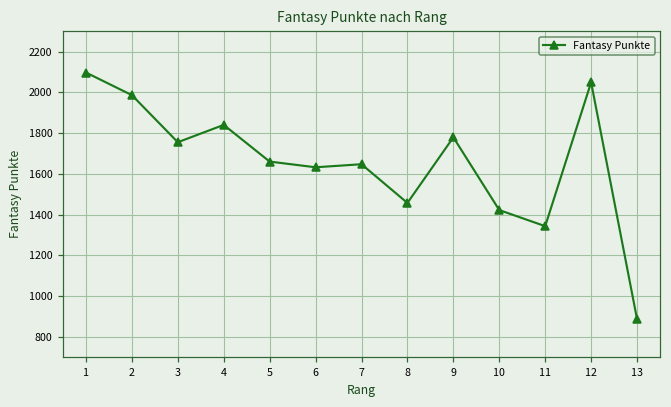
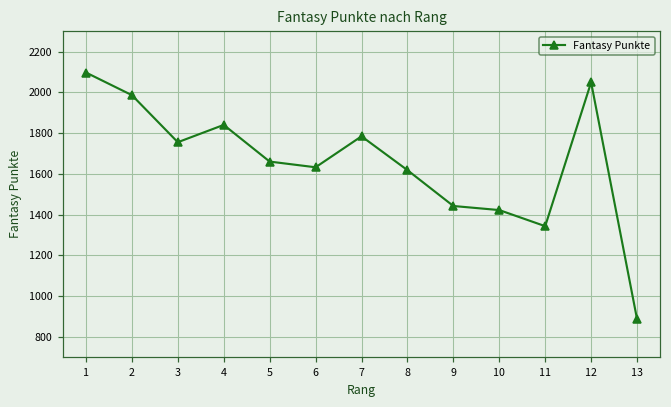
7: 1650 -> 1780
8: 1460 -> 1620
9: 1780 -> 1440
